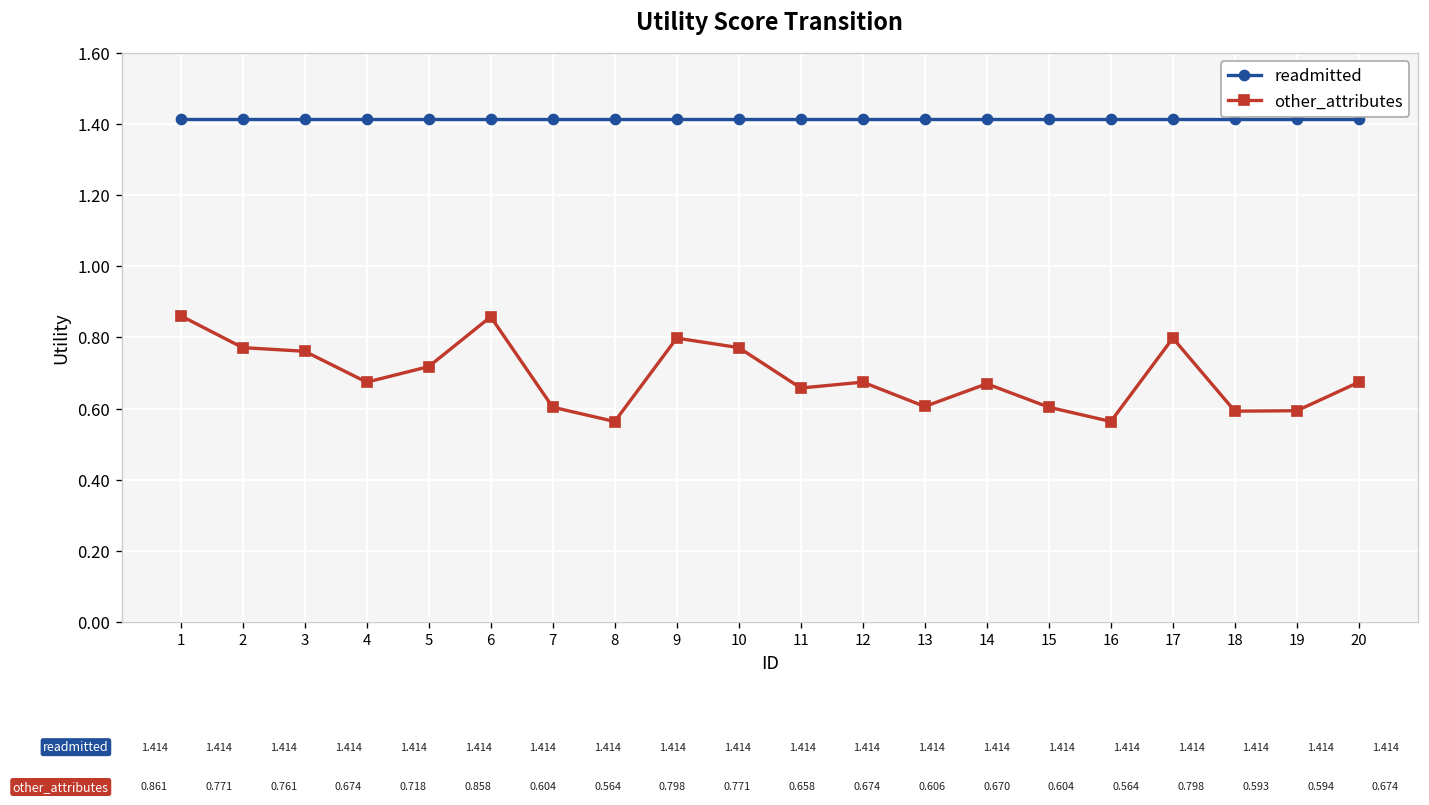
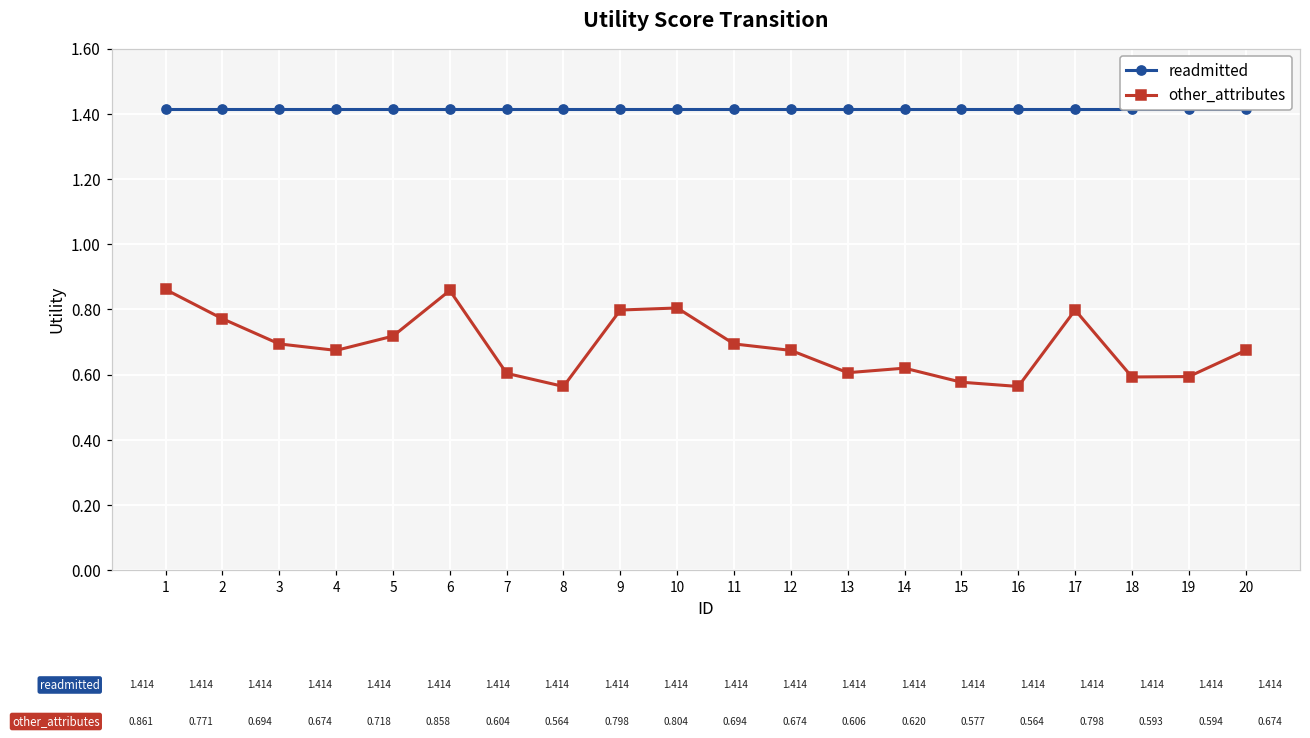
other_attributes, 3: 0.761 -> 0.694
other_attributes, 10: 0.771 -> 0.804
other_attributes, 11: 0.658 -> 0.694
other_attributes, 14: 0.670 -> 0.620
other_attributes, 15: 0.604 -> 0.577
